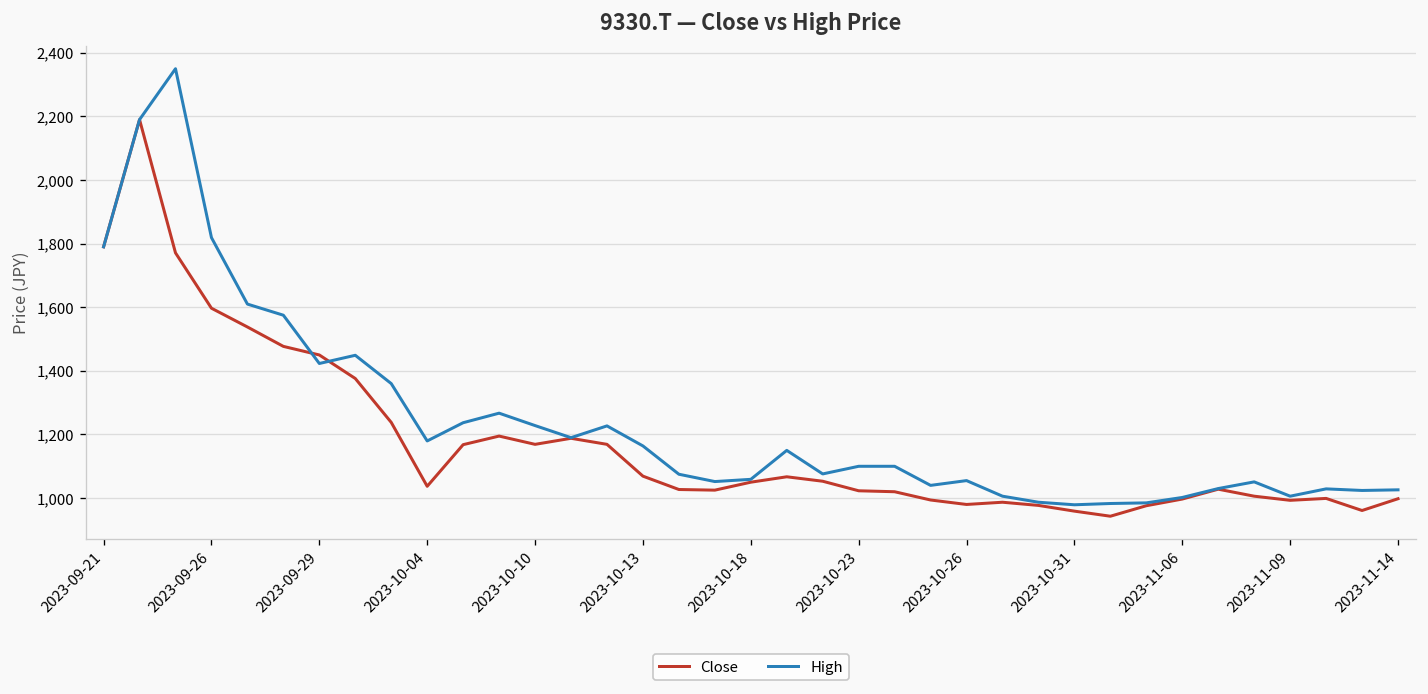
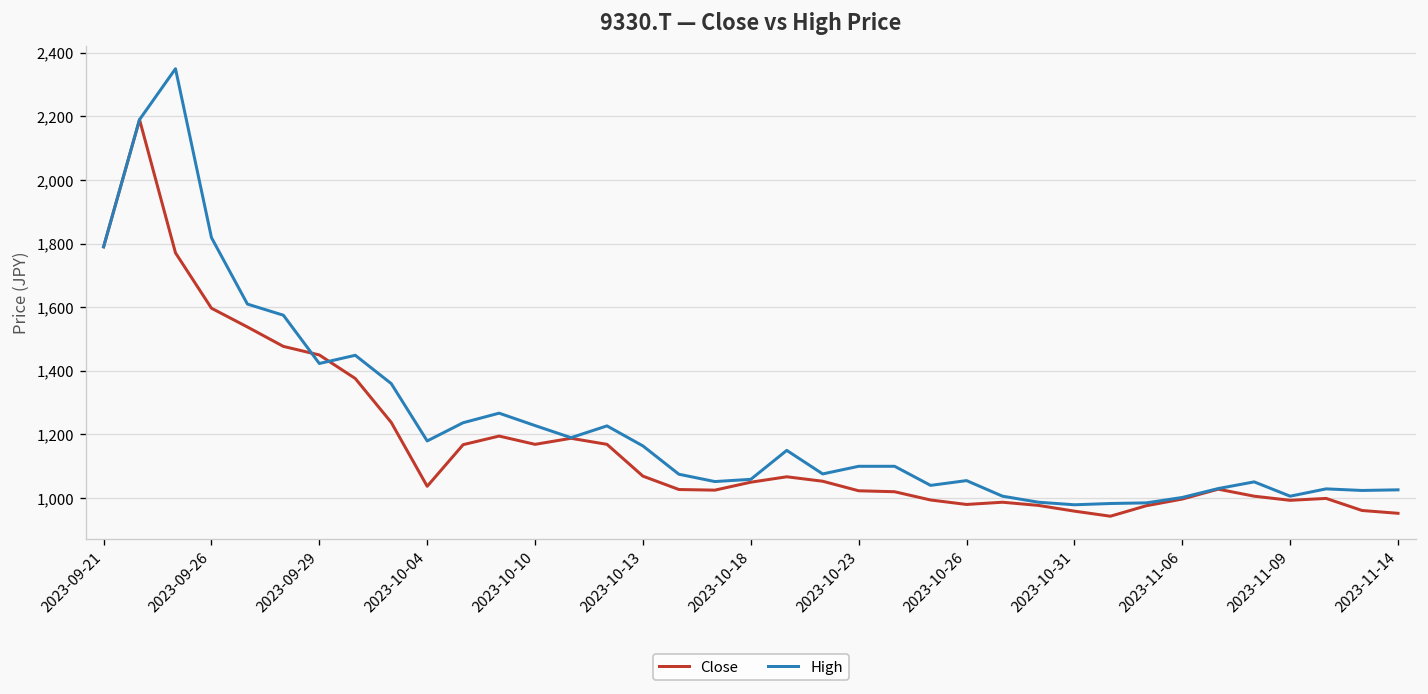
Close, 2023-11-14: 1,000 -> 950
